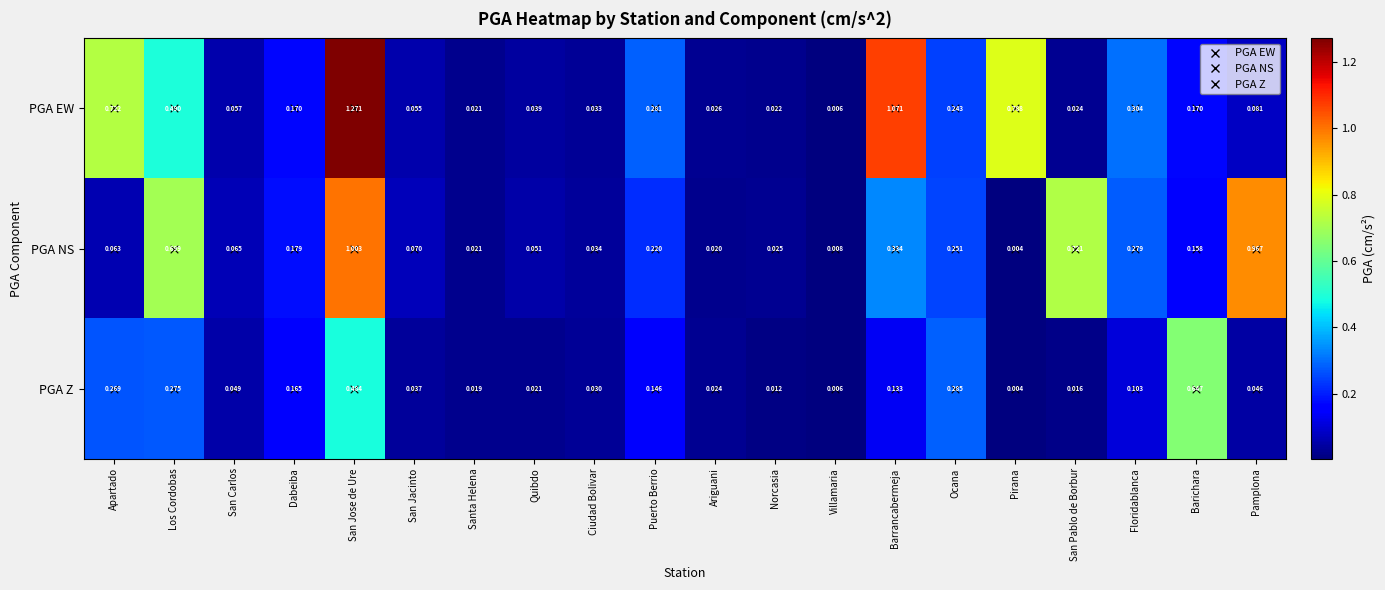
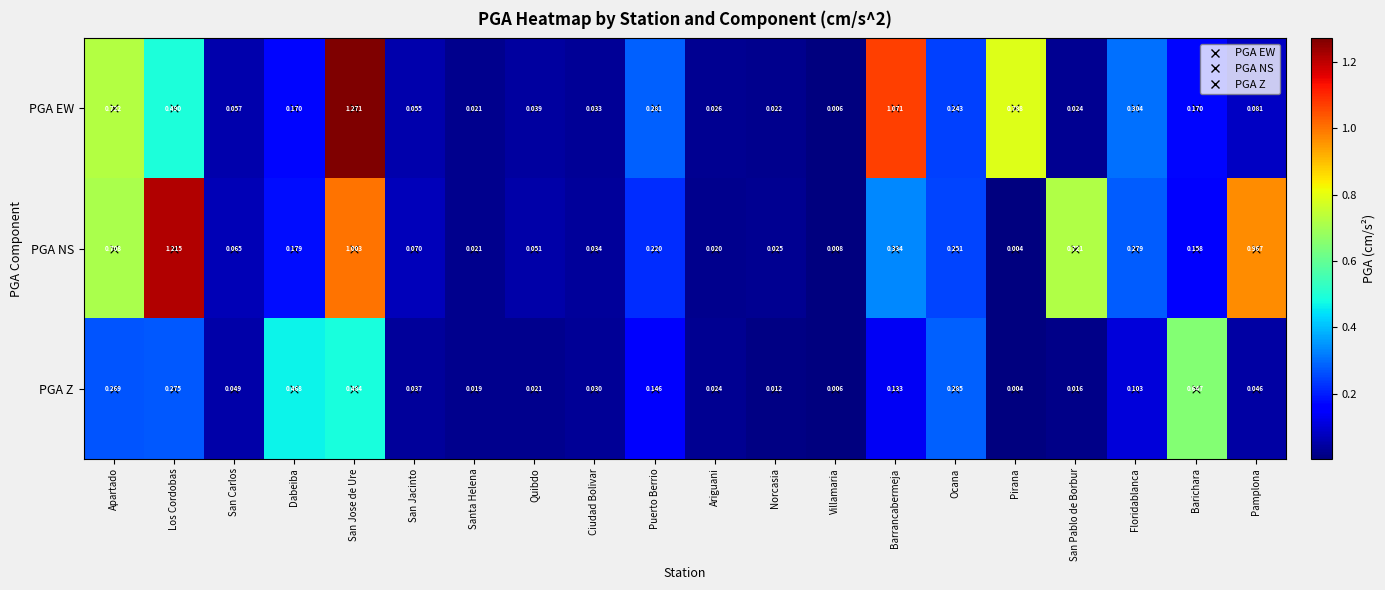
PGA NS, Apartado: 0.063 -> 0.708
PGA NS, Los Cordobas: 0.699 -> 1.215
PGA Z, Dabeiba: 0.165 -> 0.468
